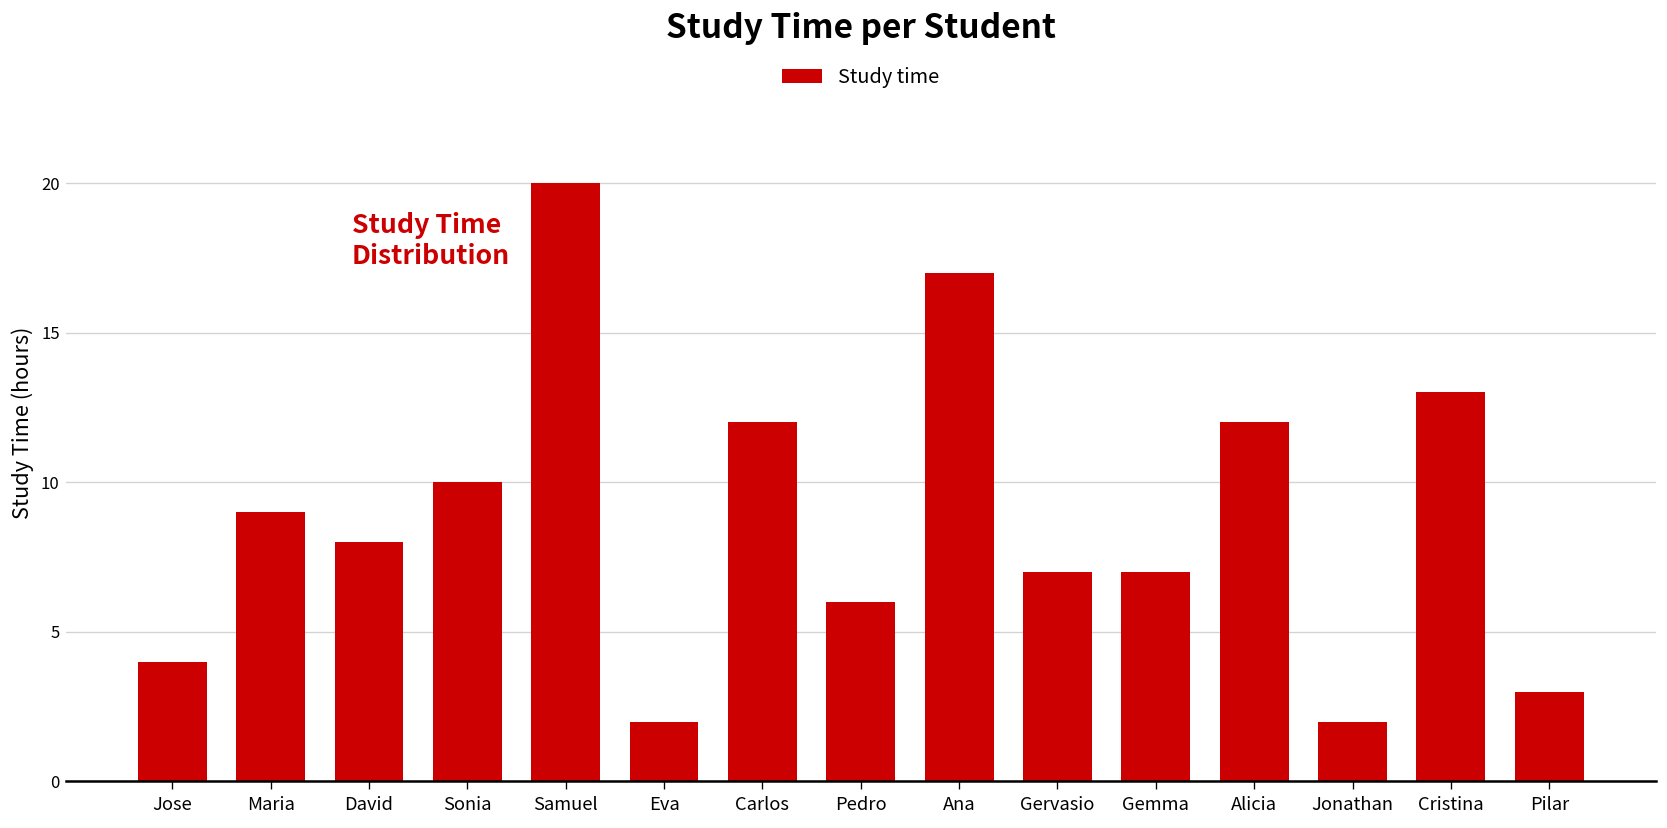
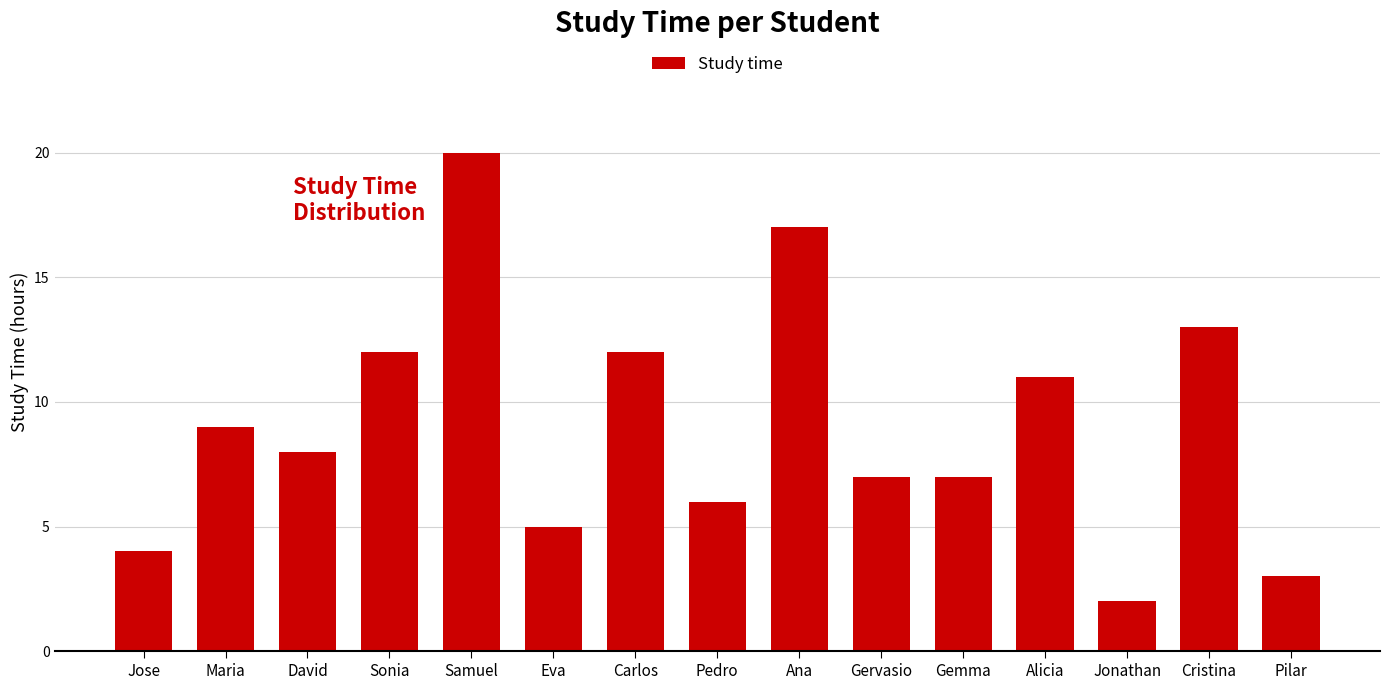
Sonia: 10 -> 12
Eva: 2 -> 5
Alicia: 12 -> 11
